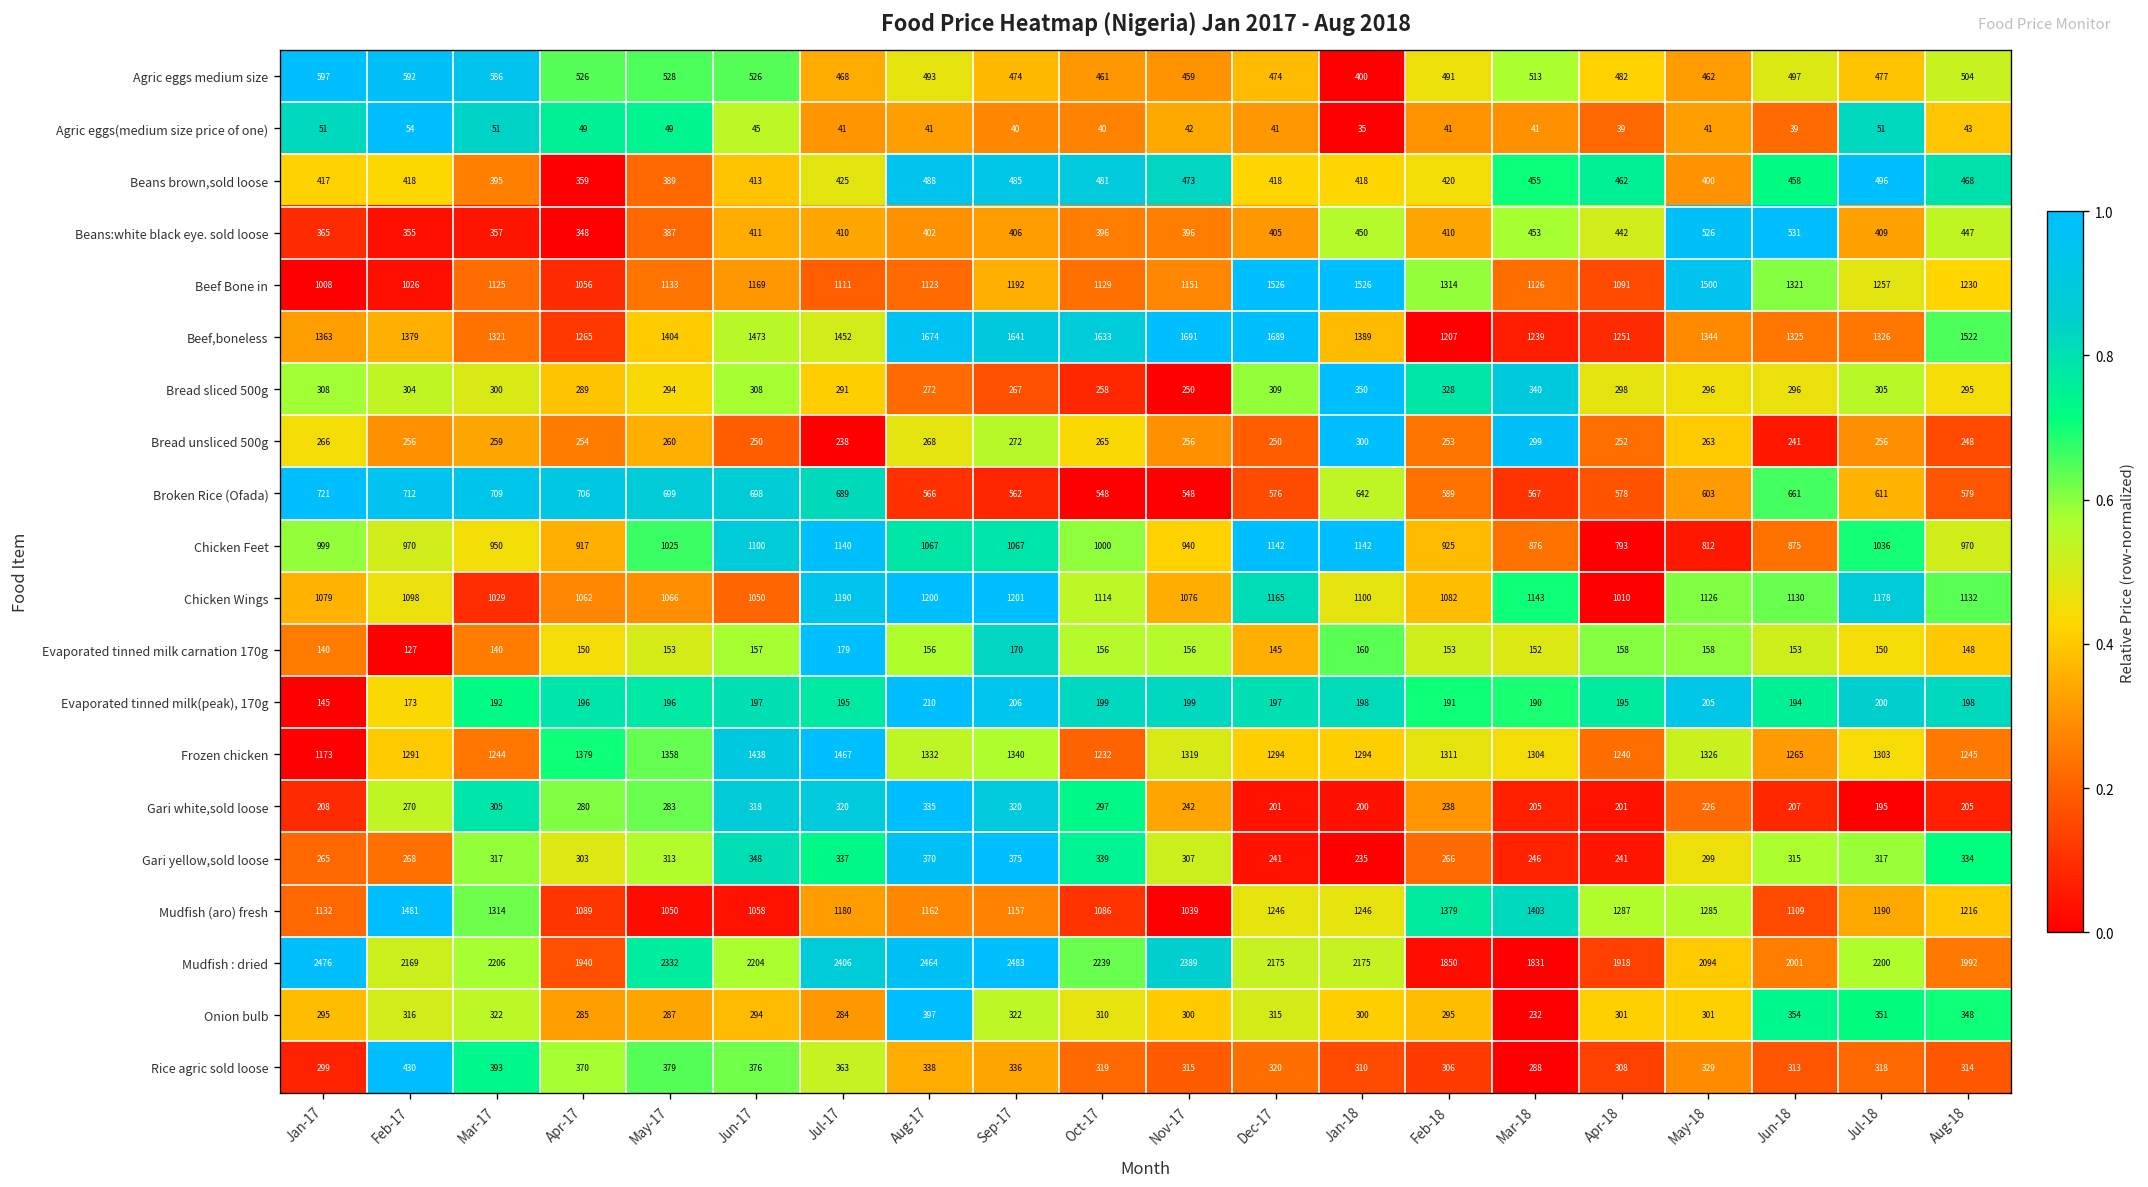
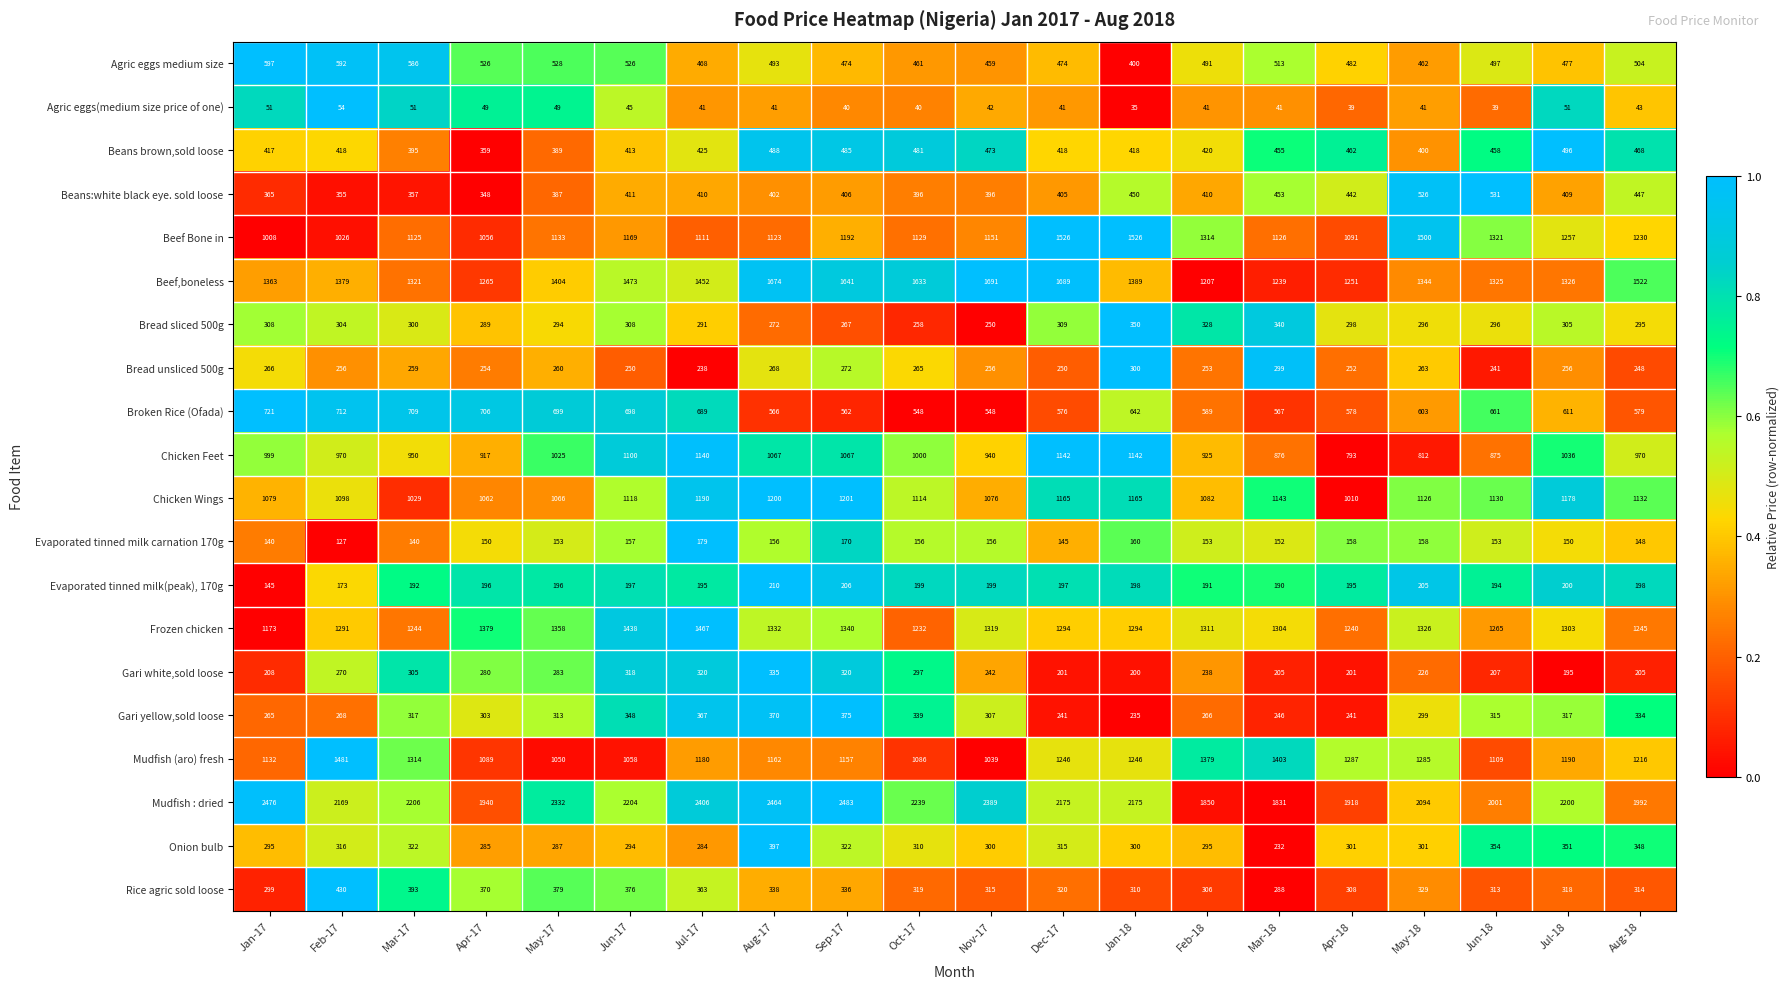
Chicken Wings, Jun-17: 1050 -> 1118
Chicken Wings, Jan-18: 1100 -> 1165
Gari yellow,sold loose, Jul-17: 337 -> 367
